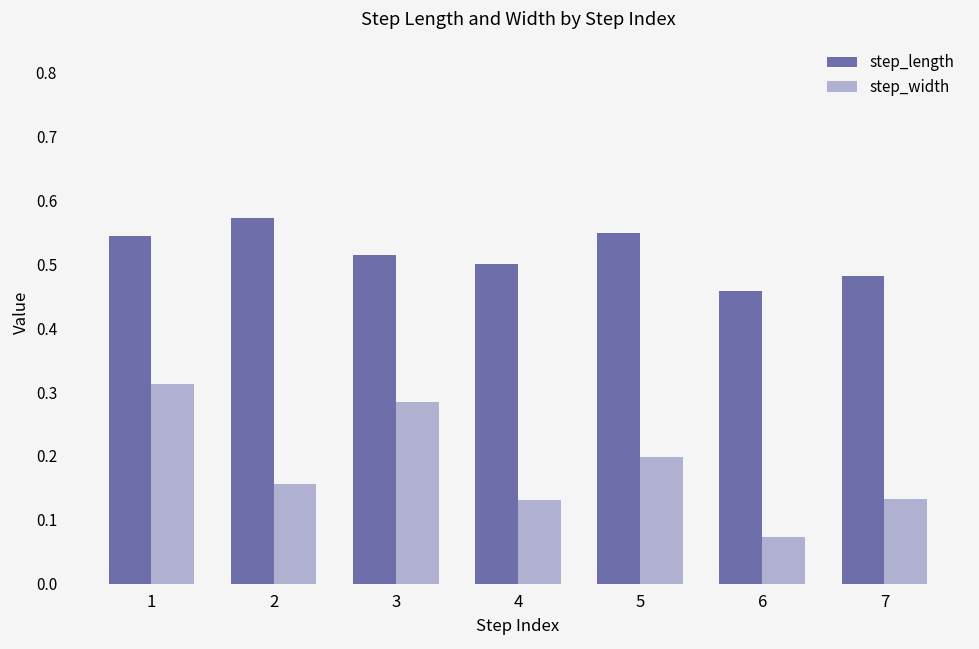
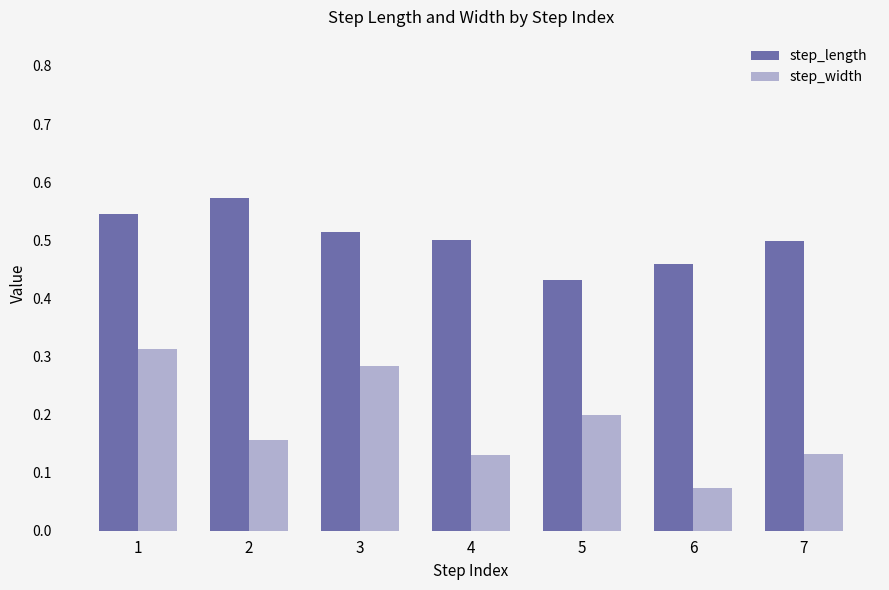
step_length, 5: 0.55 -> 0.43
step_length, 7: 0.48 -> 0.50
